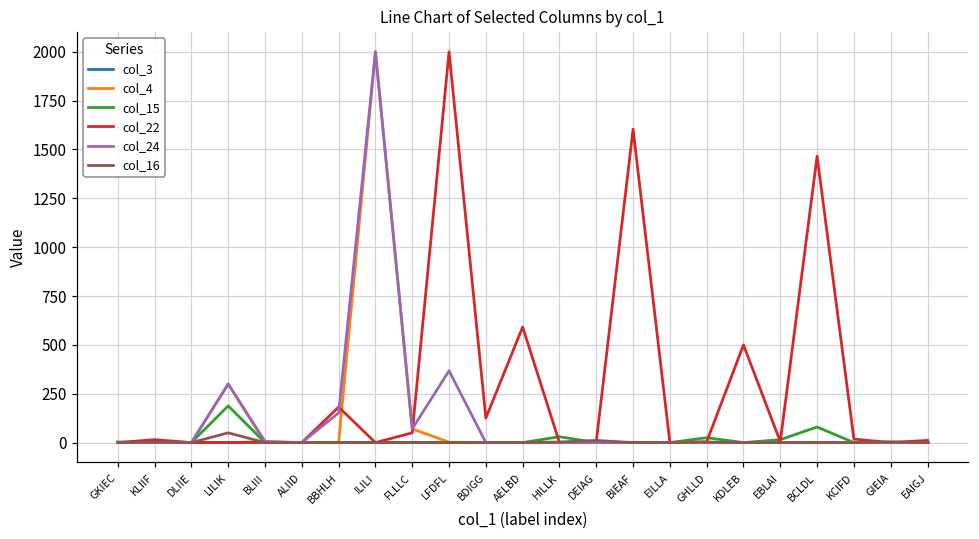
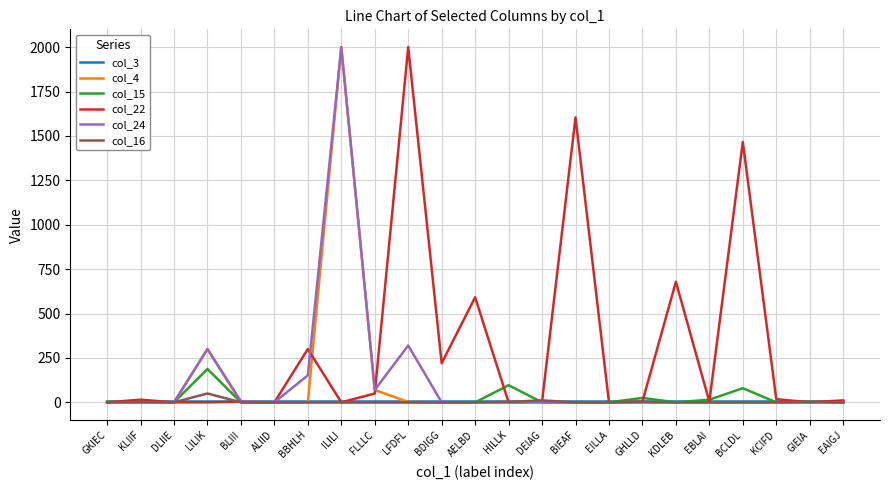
col_22, BBHLH: 180 -> 300
col_24, LFDFL: 370 -> 320
col_22, BDIGG: 130 -> 220
col_15, HILLK: 30 -> 100
col_22, KDLEB: 500 -> 680
